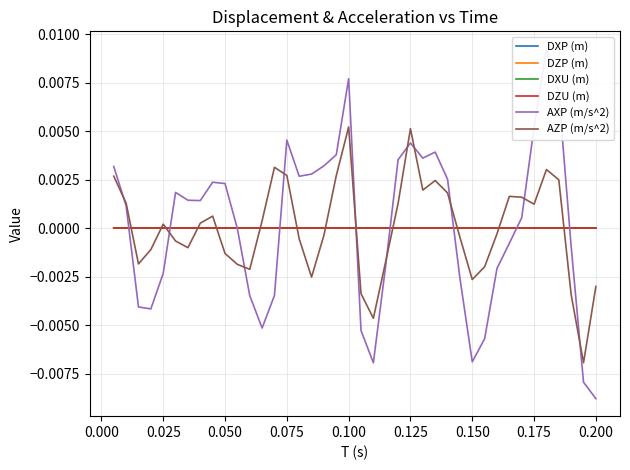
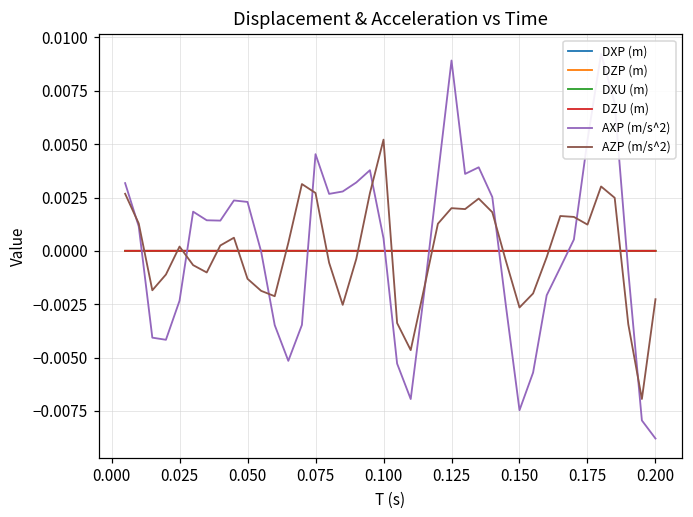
AXP (m/s^2), 0.100: 0.0077 -> 0.0006
AXP (m/s^2), 0.125: 0.0044 -> 0.0089
AZP (m/s^2), 0.125: 0.0051 -> 0.0020
AXP (m/s^2), 0.150: -0.0069 -> -0.0075
AZP (m/s^2), 0.200: -0.0030 -> -0.0023
